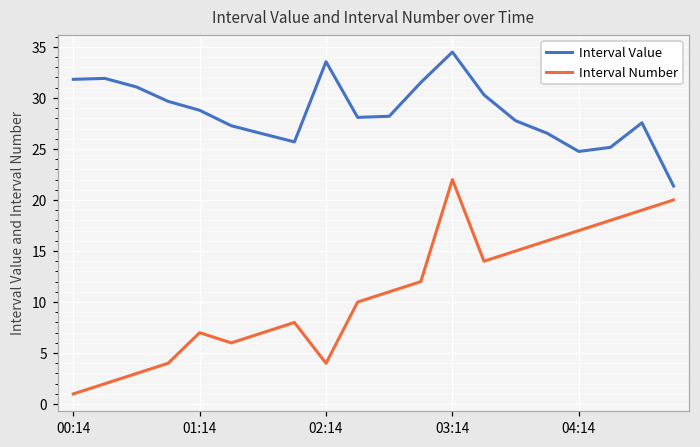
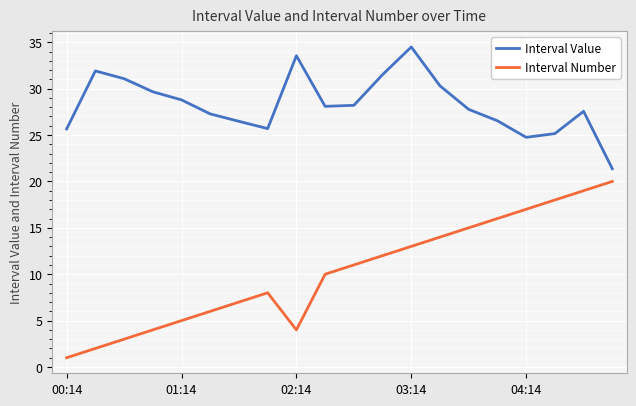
Interval Value, 00:14: 32 -> 26
Interval Number, 01:14: 7 -> 5
Interval Number, 03:14: 22 -> 13
